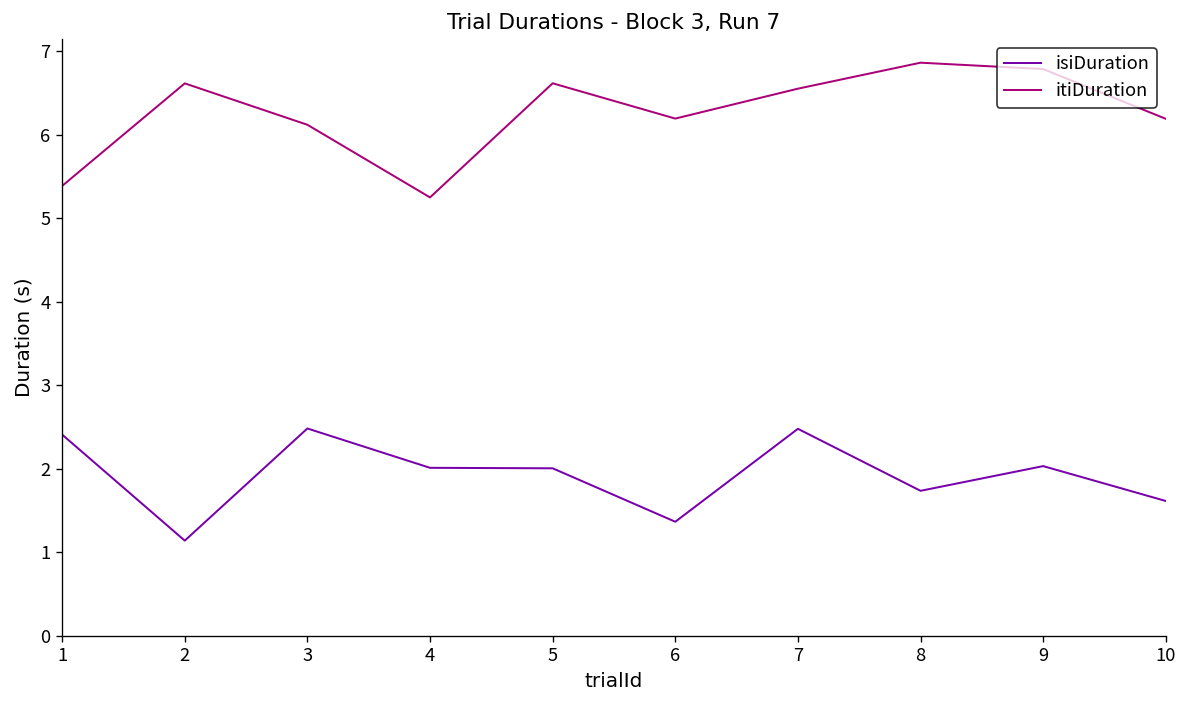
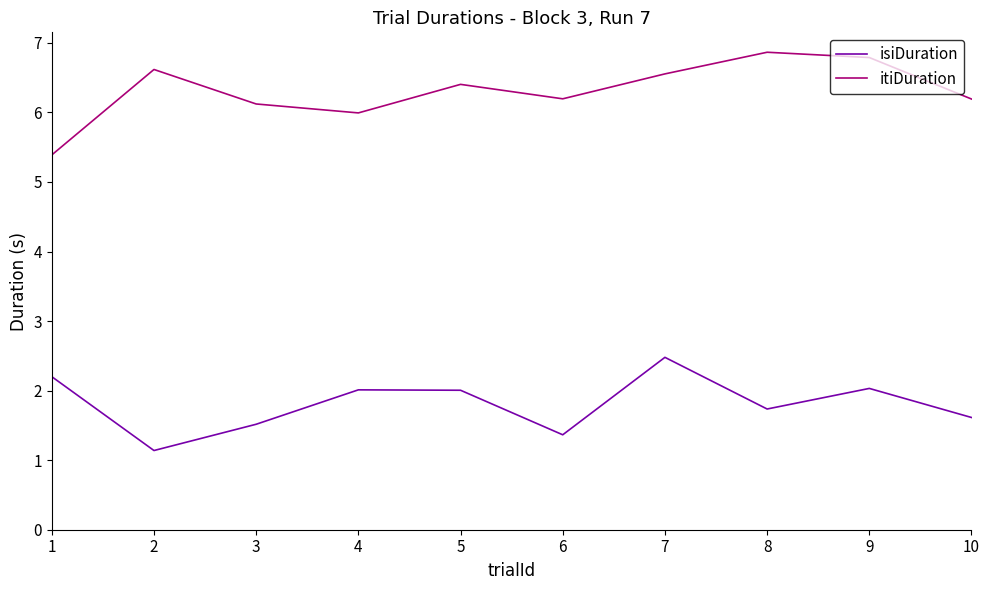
isiDuration, 1: 2.4 -> 2.2
isiDuration, 3: 2.5 -> 1.5
itiDuration, 4: 5.3 -> 6.0
itiDuration, 5: 6.6 -> 6.4
